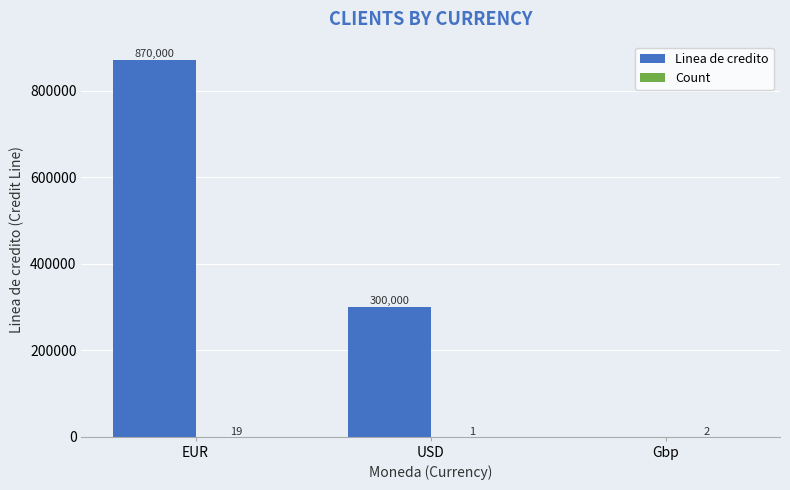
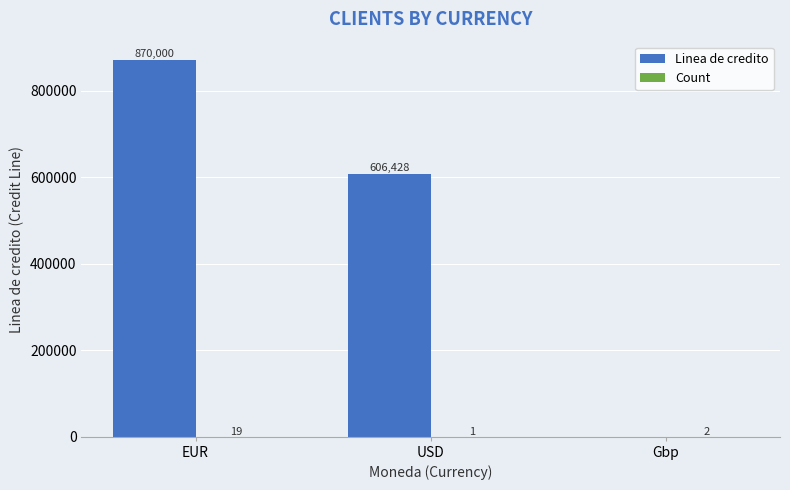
Linea de credito, USD: 300,000 -> 606,428
